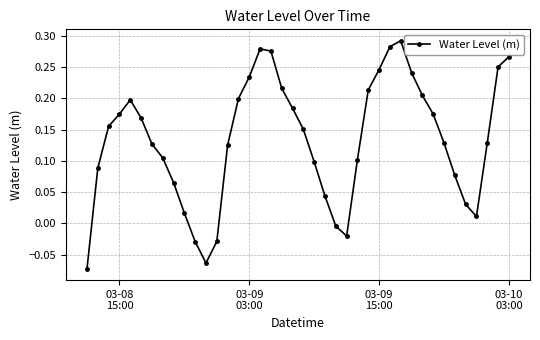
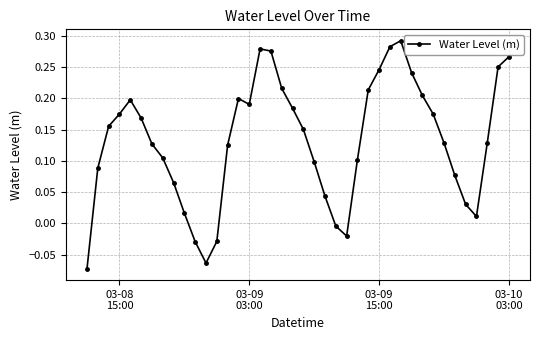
03-09 03:00: 0.23 -> 0.19
